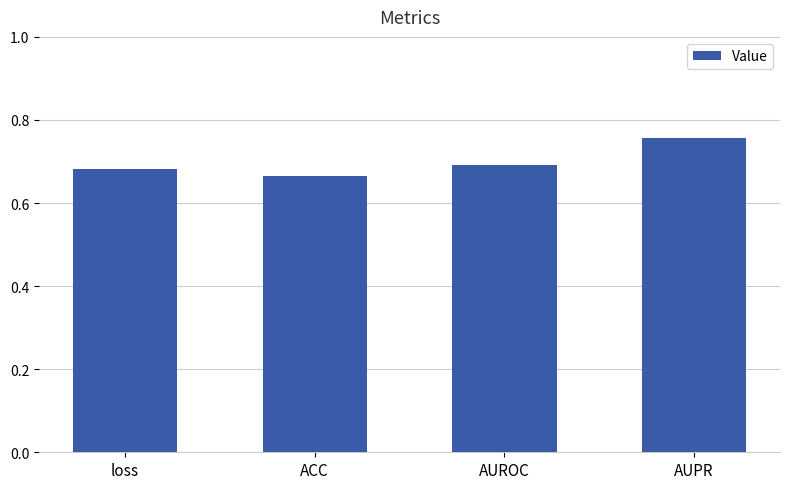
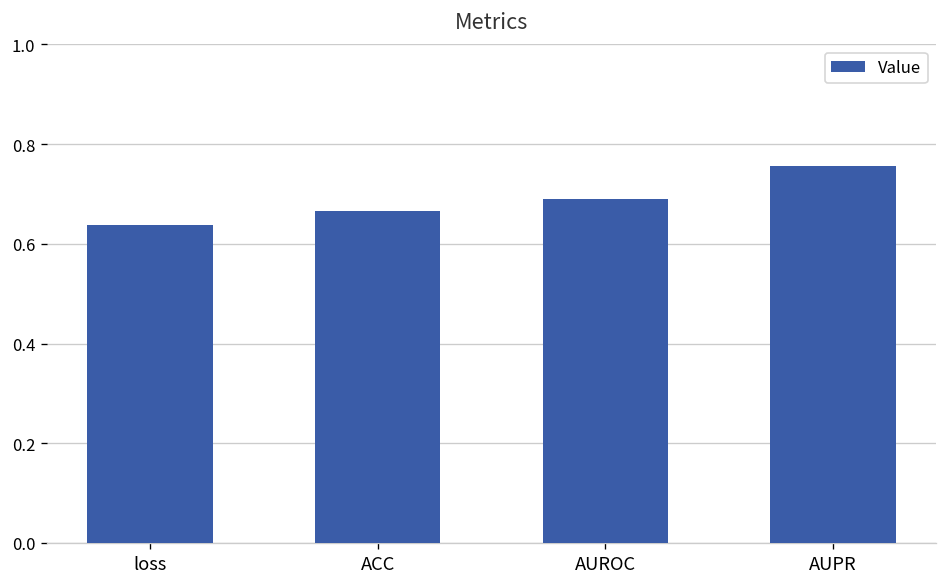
loss: 0.68 -> 0.64
